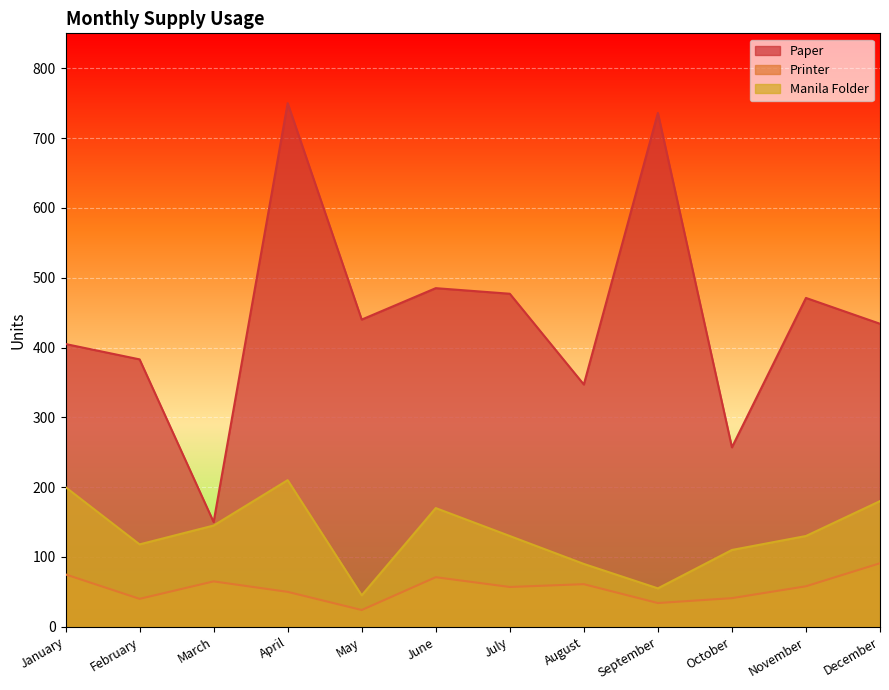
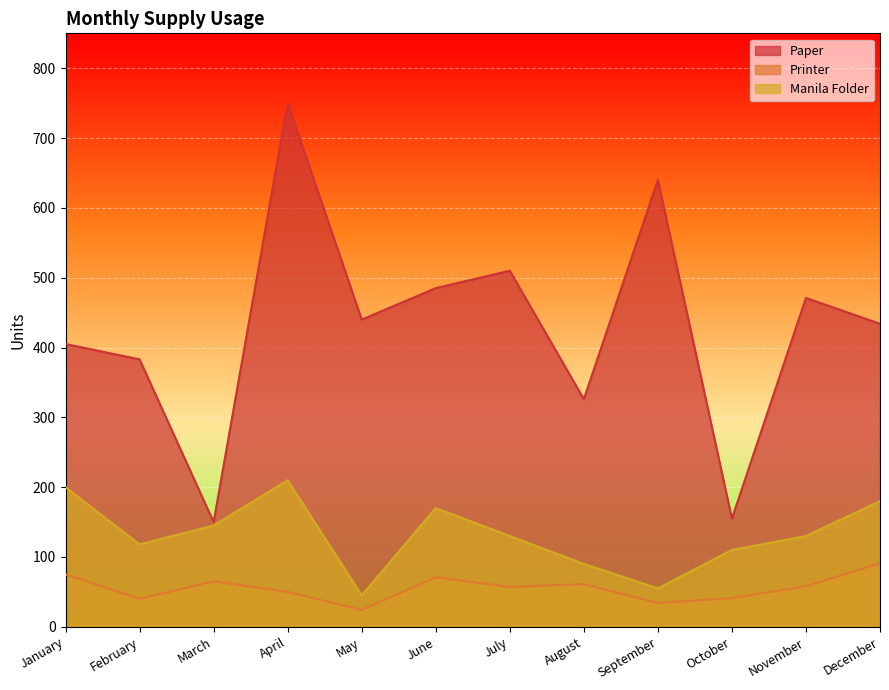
Paper, July: 480 -> 510
Paper, August: 350 -> 330
Paper, September: 740 -> 640
Paper, October: 260 -> 160
